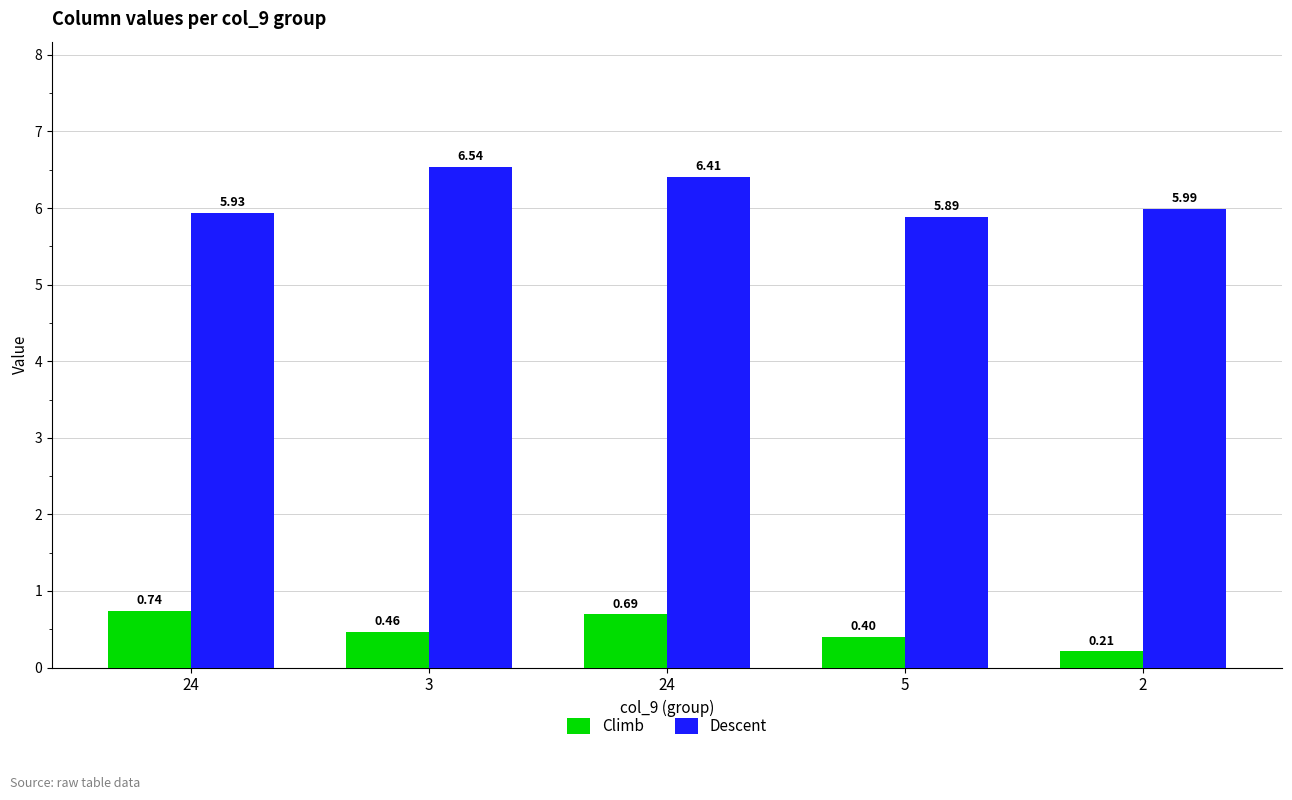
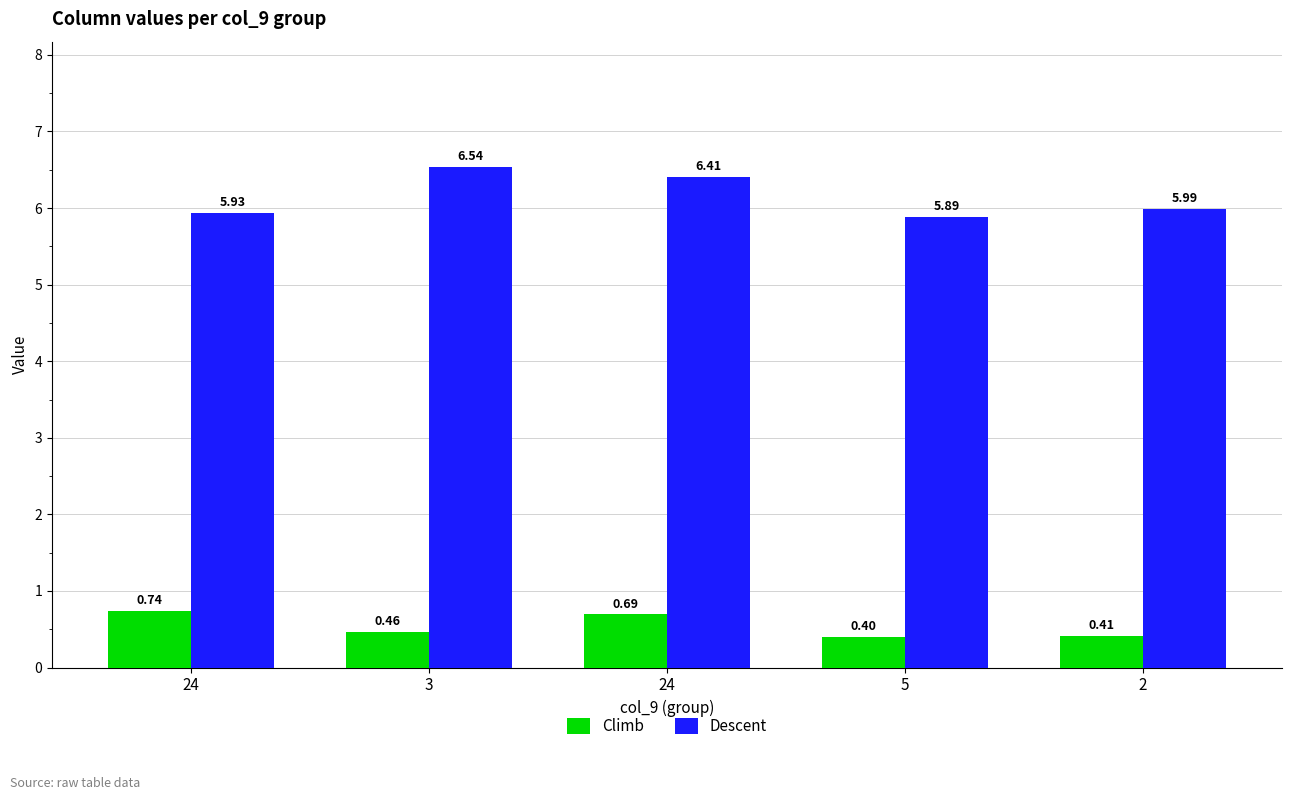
Climb, 2: 0.21 -> 0.41
